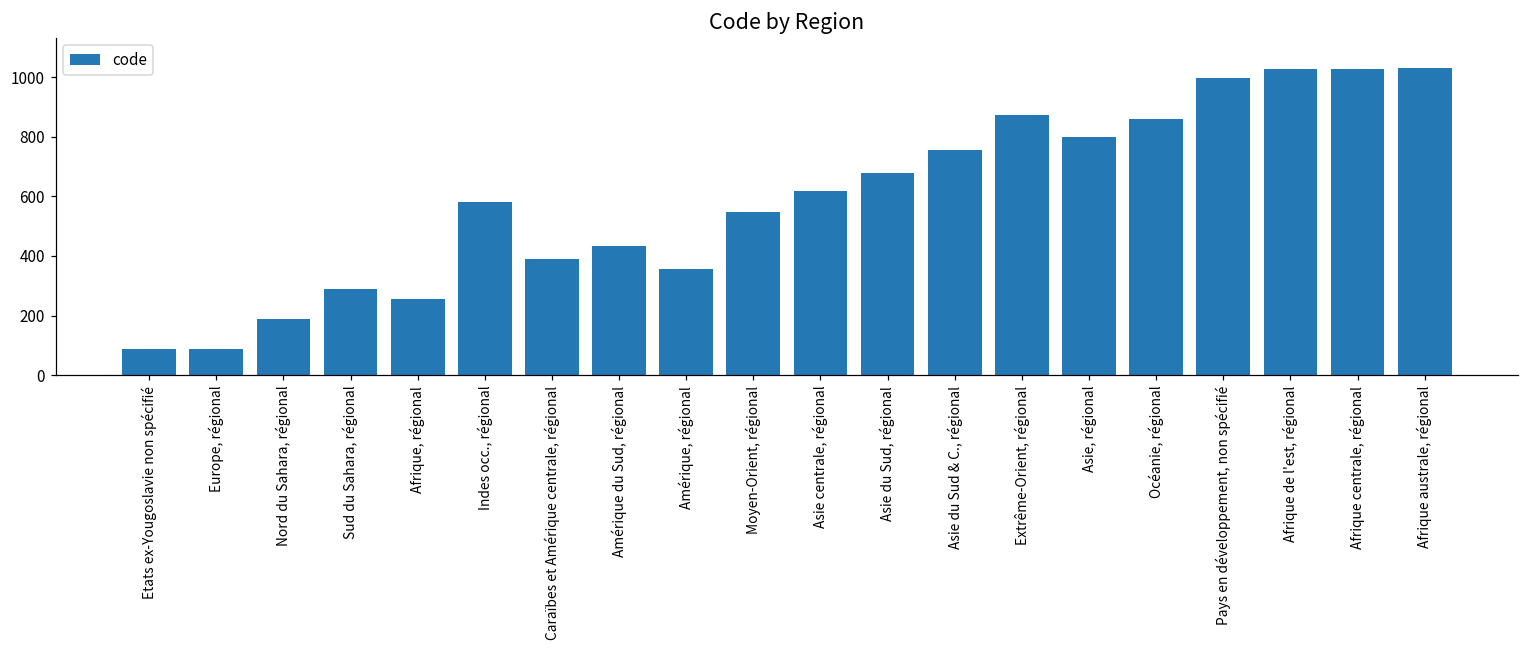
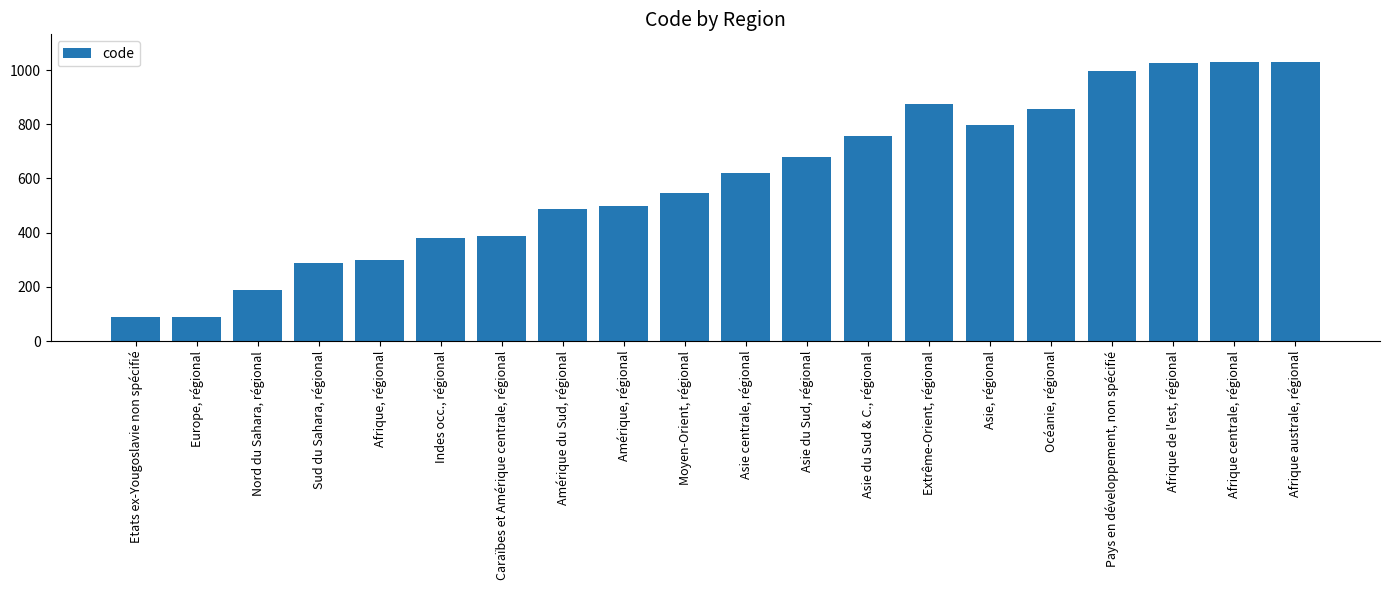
Afrique, régional: 260 -> 300
Indes occ., régional: 580 -> 380
Amérique du Sud, régional: 430 -> 490
Amérique, régional: 360 -> 500
